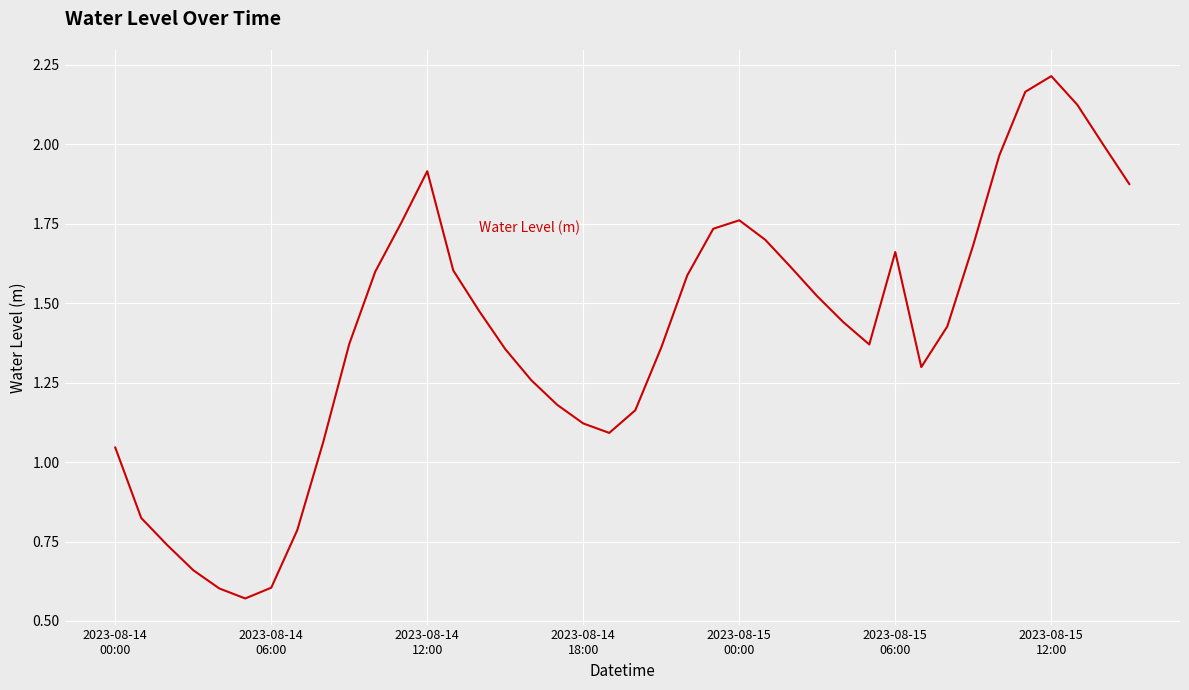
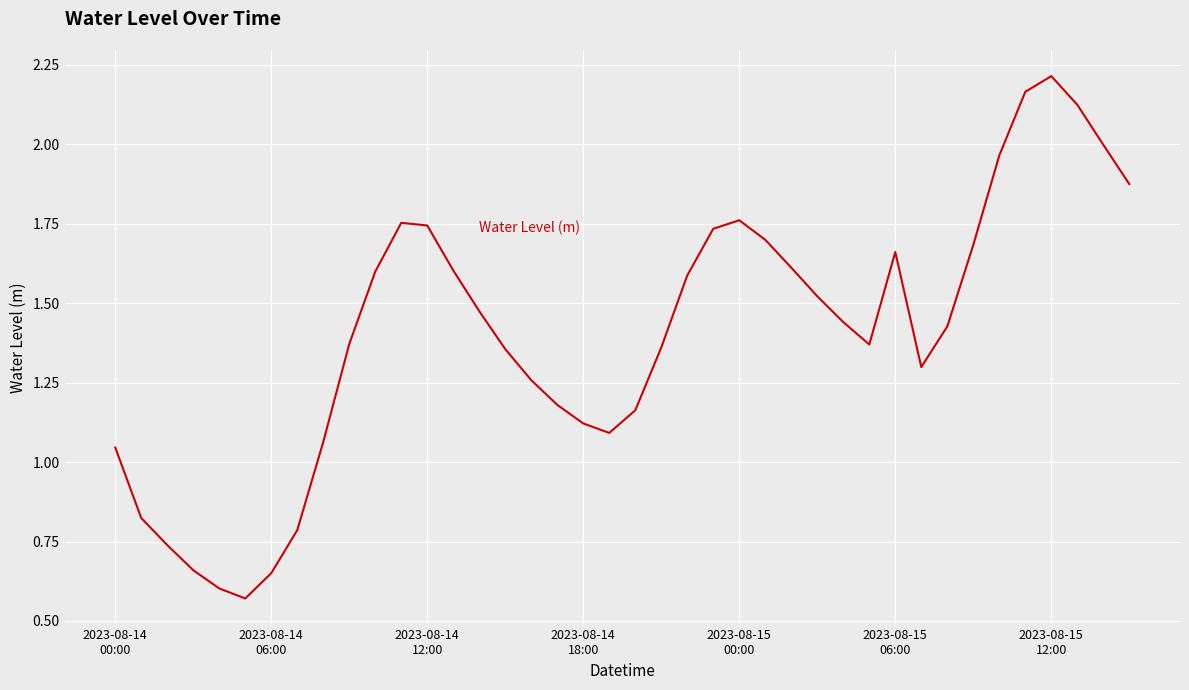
2023-08-14 06:00: 0.60 -> 0.65
2023-08-14 12:00: 1.92 -> 1.74
